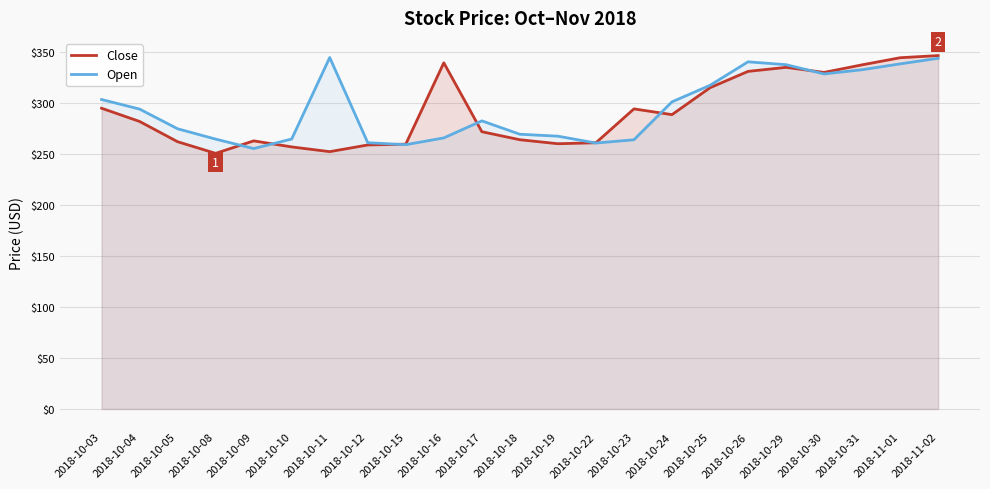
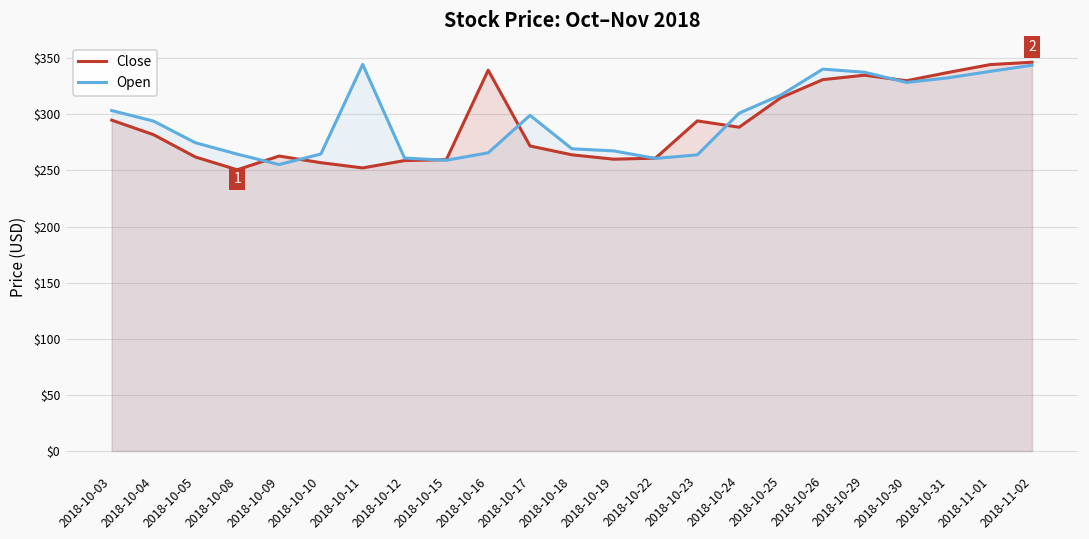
Open, 2018-10-17: $282 -> $299
